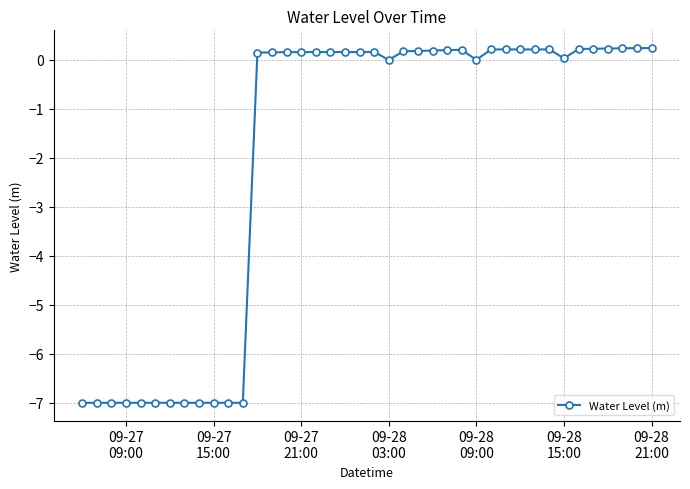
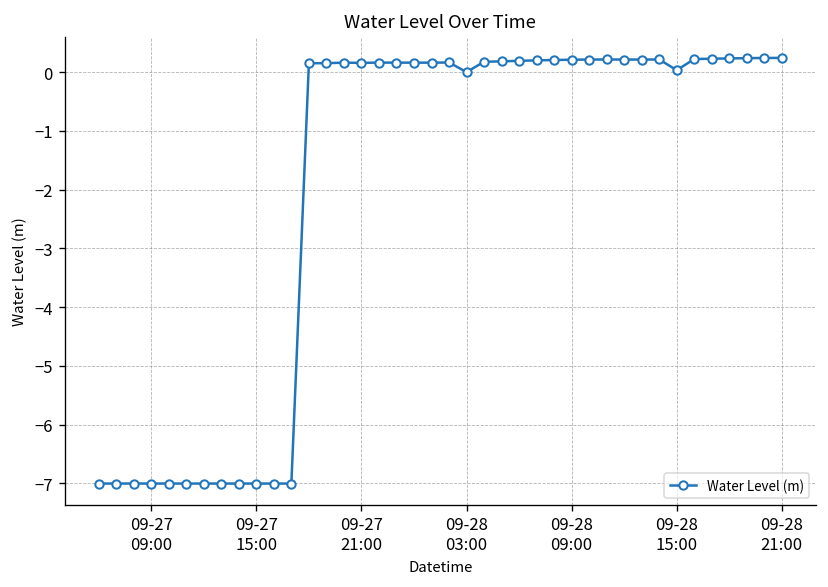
09-28 09:00: 0.0 -> 0.2
